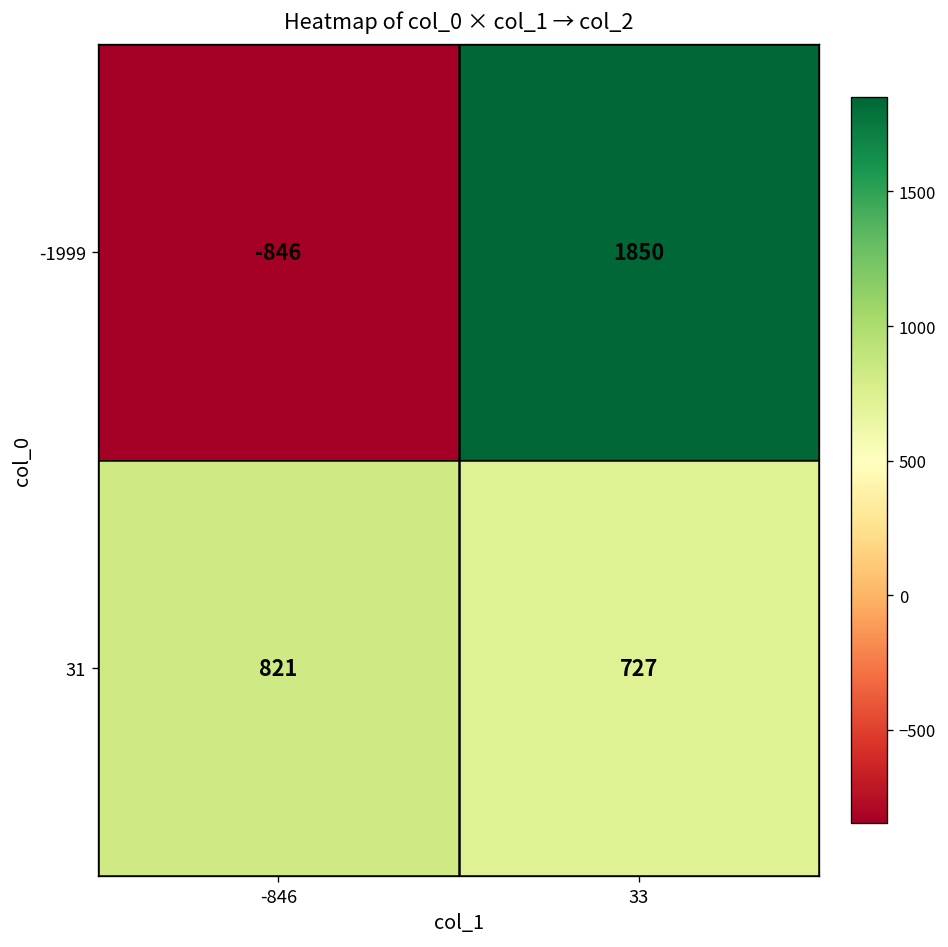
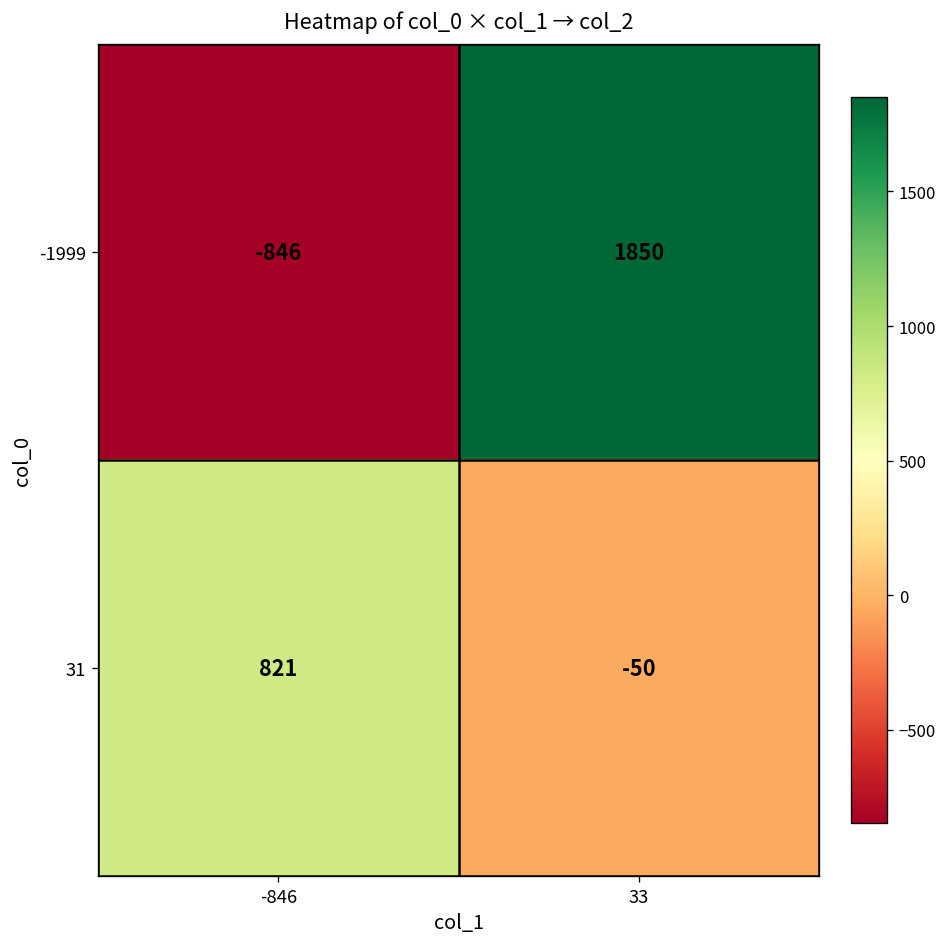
31, 33: 727 -> -50
